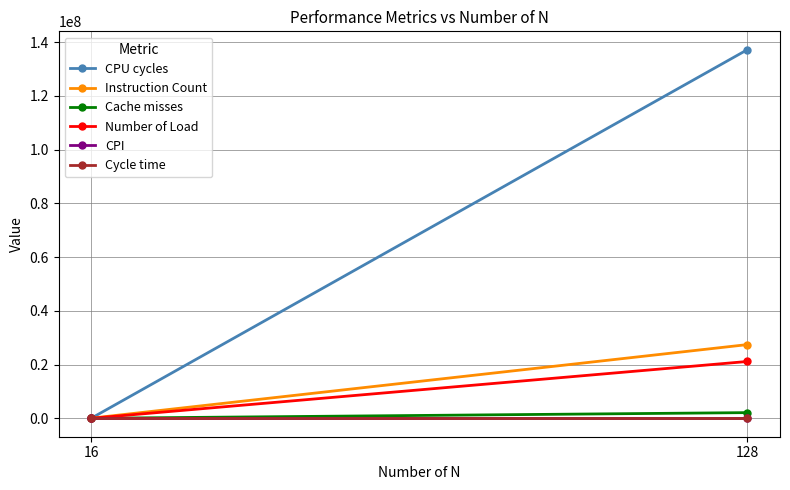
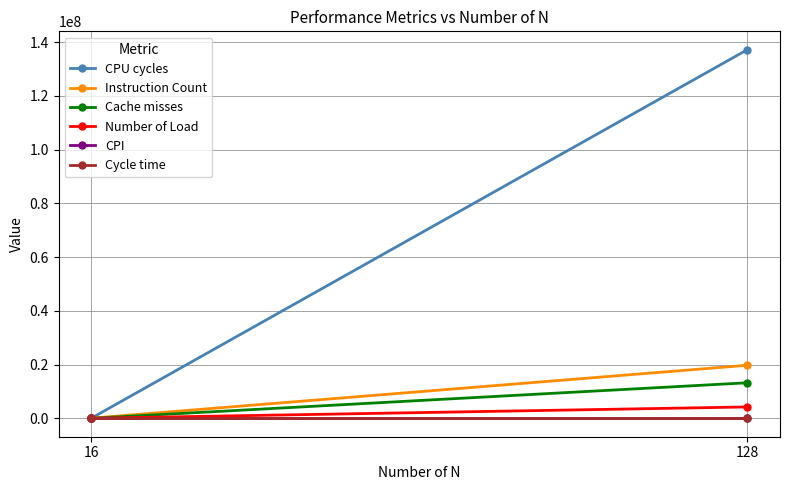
Instruction Count, 128: 27000000 -> 20000000
Cache misses, 128: 2000000 -> 13000000
Number of Load, 128: 21000000 -> 4000000
